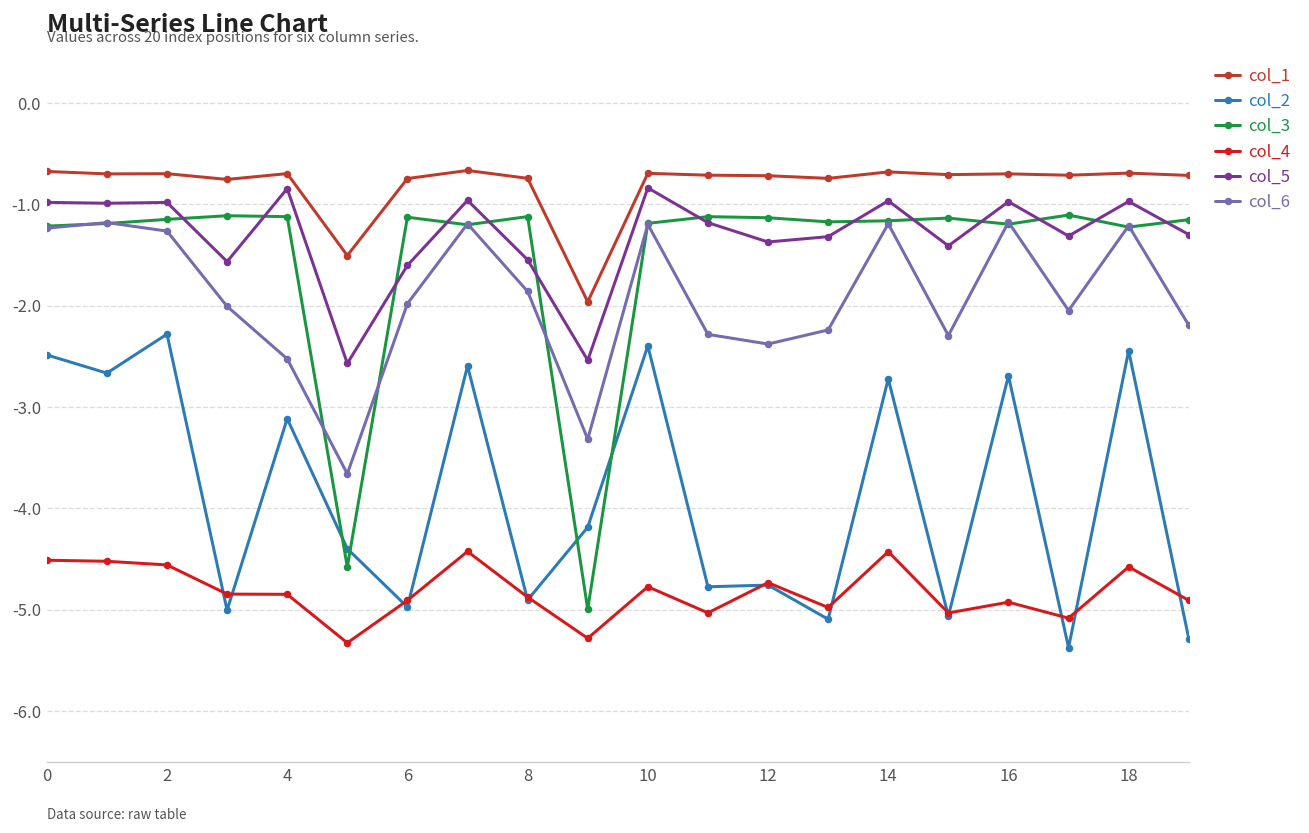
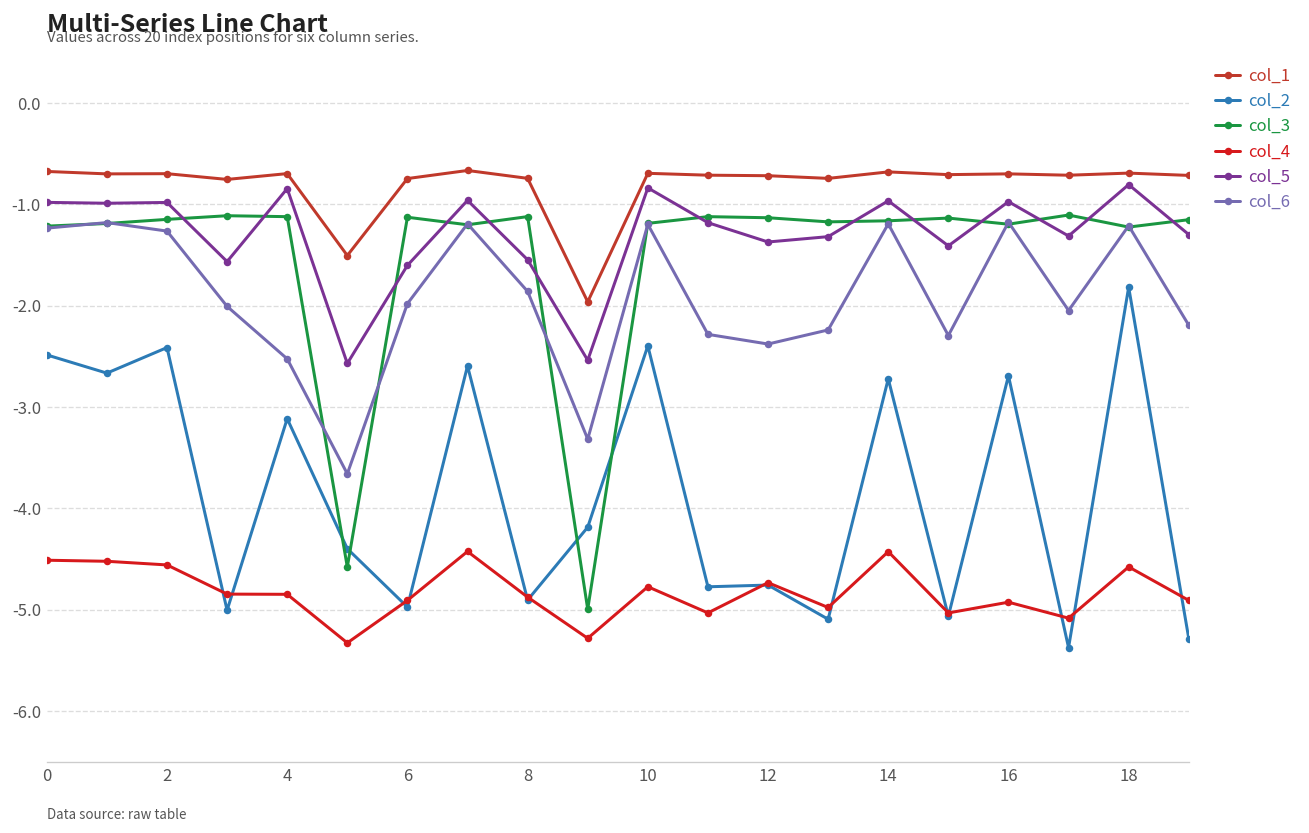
col_2, 2: -2.3 -> -2.4
col_2, 18: -2.4 -> -1.8
col_5, 18: -1.0 -> -0.8
